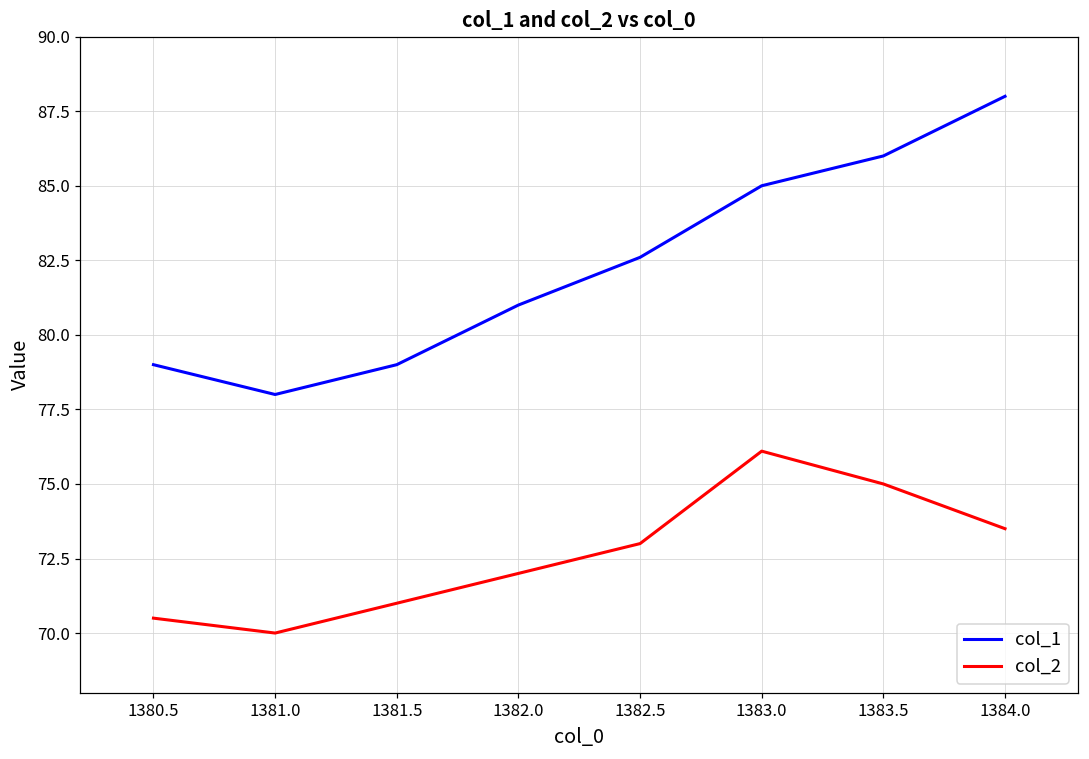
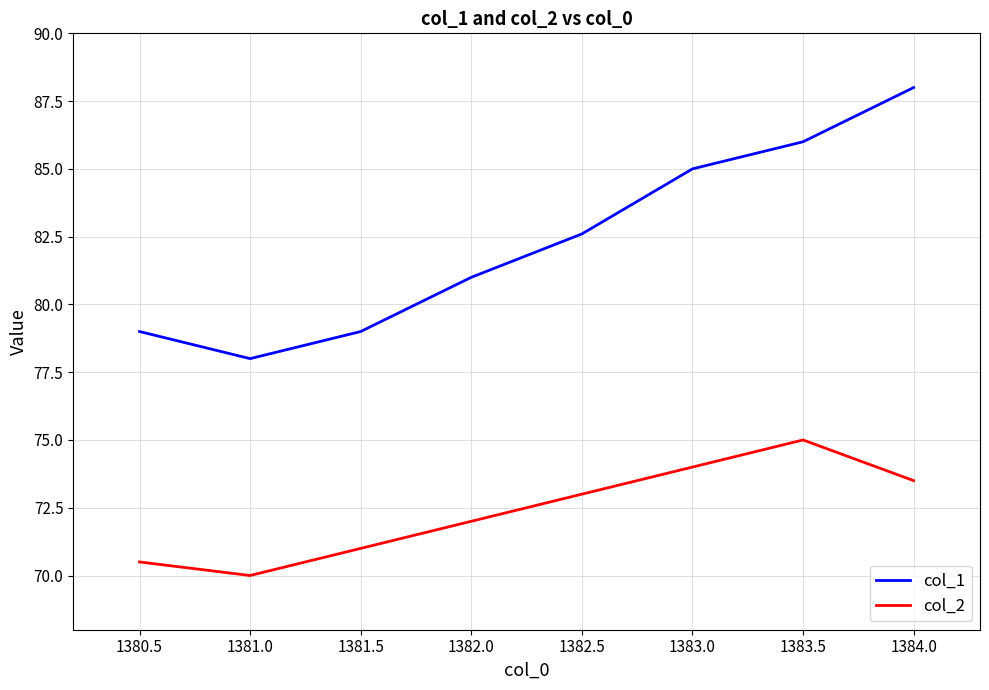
col_2, 1383.0: 76.1 -> 74.0
